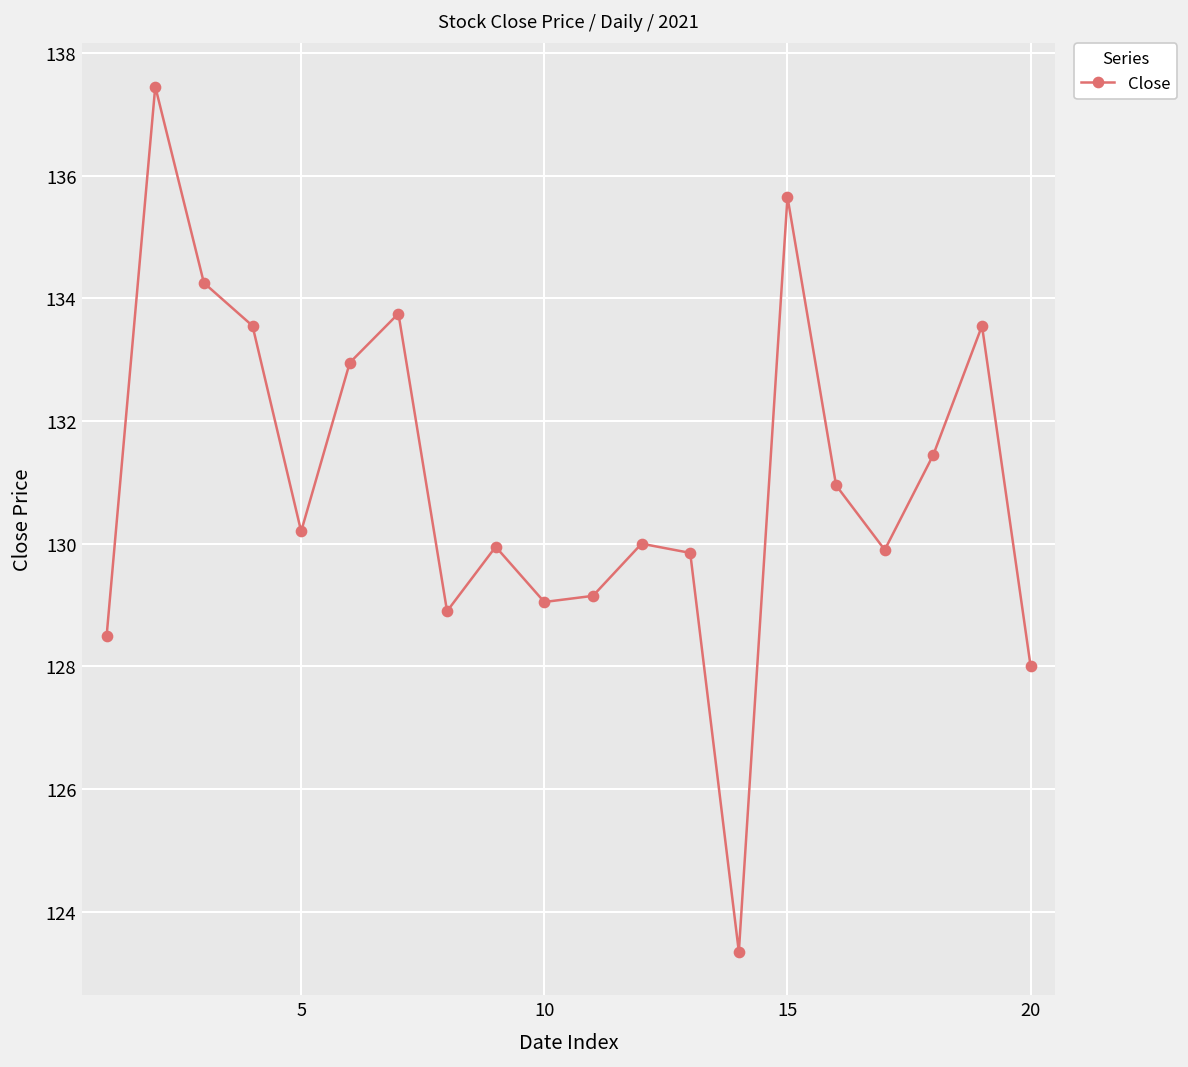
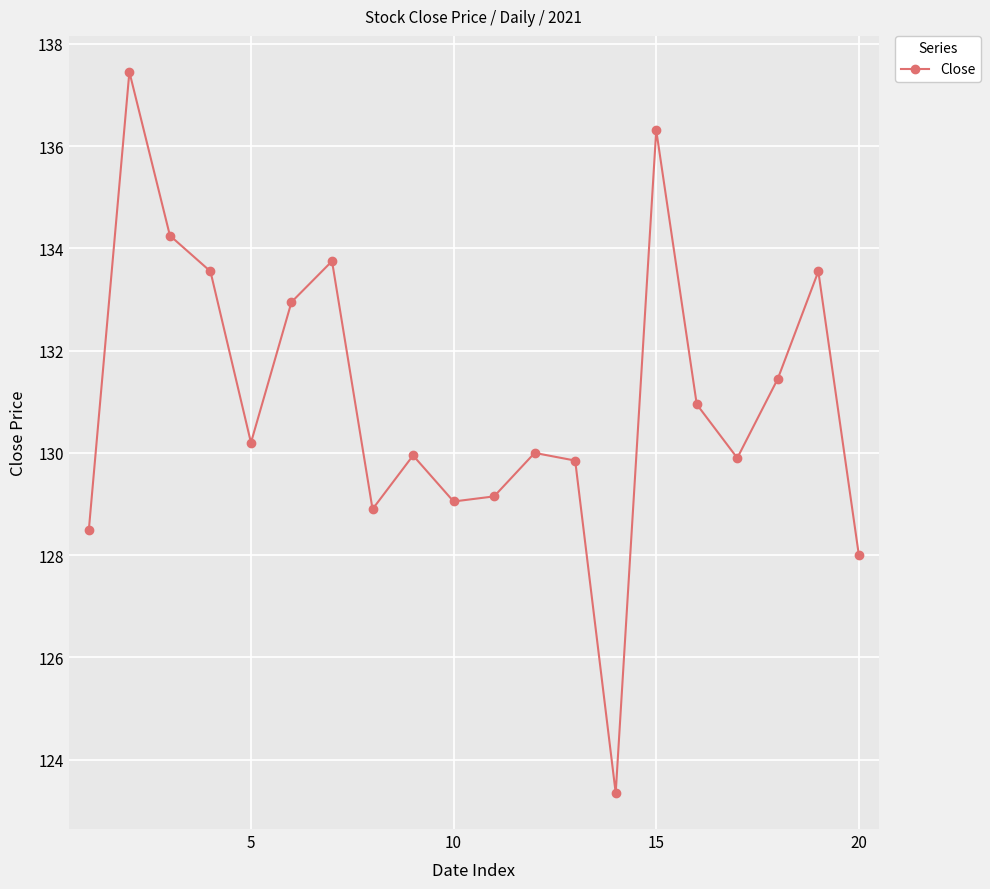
15: 135.7 -> 136.3
